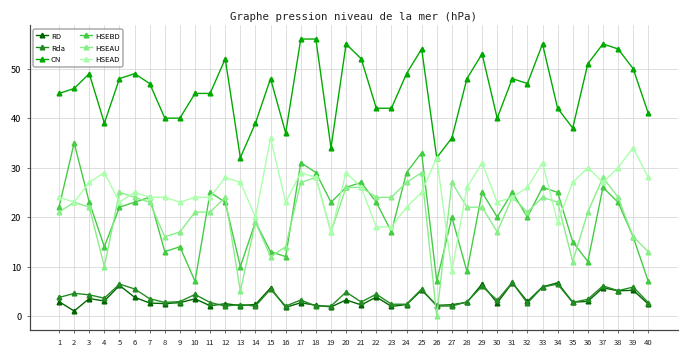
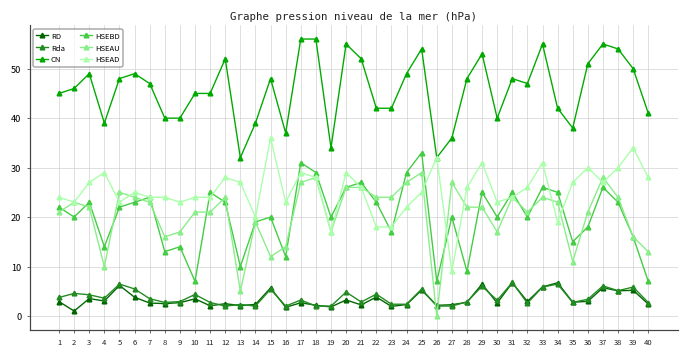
HSEBD, 2: 35 -> 20
HSEBD, 15: 13 -> 20
HSEBD, 19: 23 -> 20
HSEBD, 36: 11 -> 18
